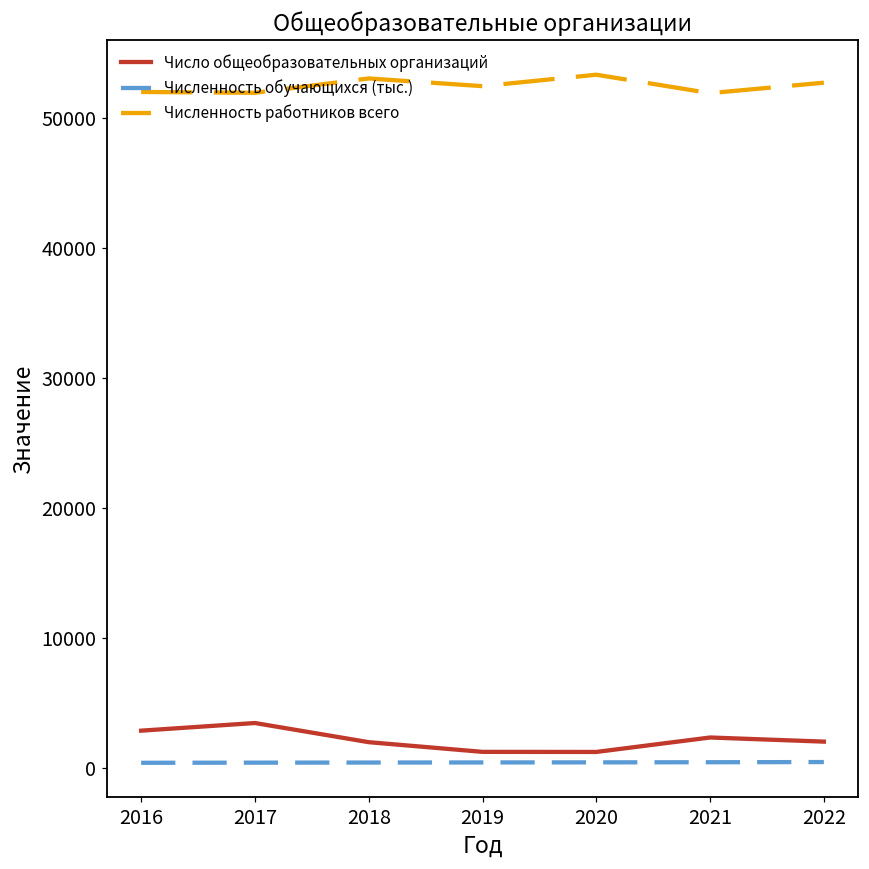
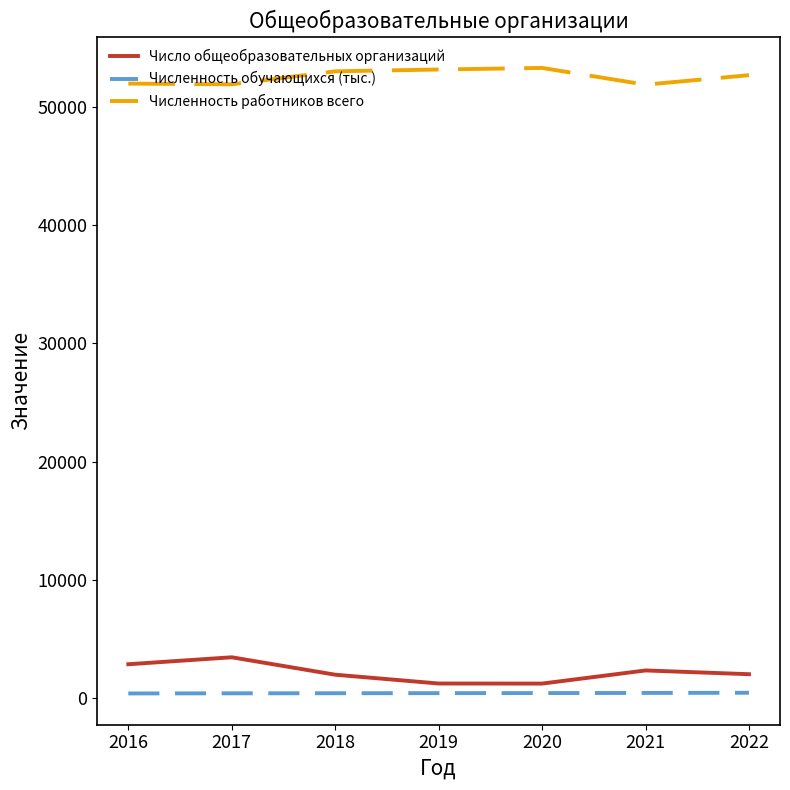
Численность работников всего, 2019: 52400 -> 53200
